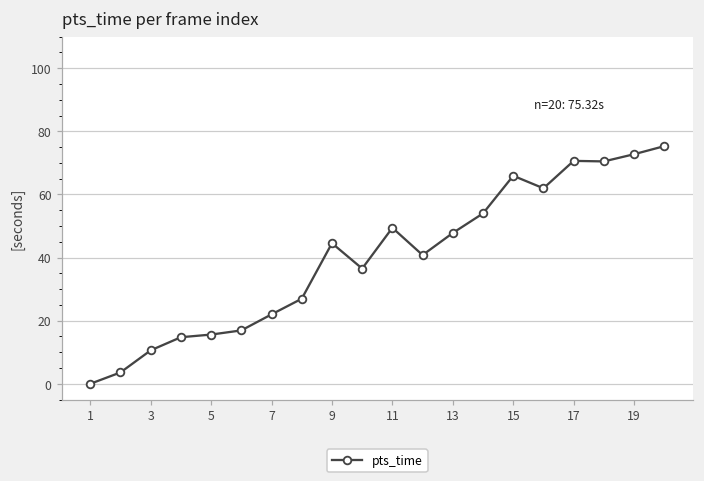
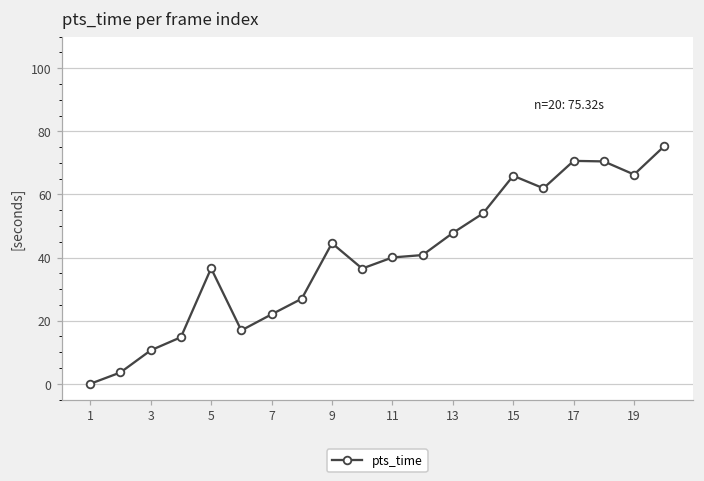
5: 16 -> 37
11: 49 -> 40
19: 73 -> 66
